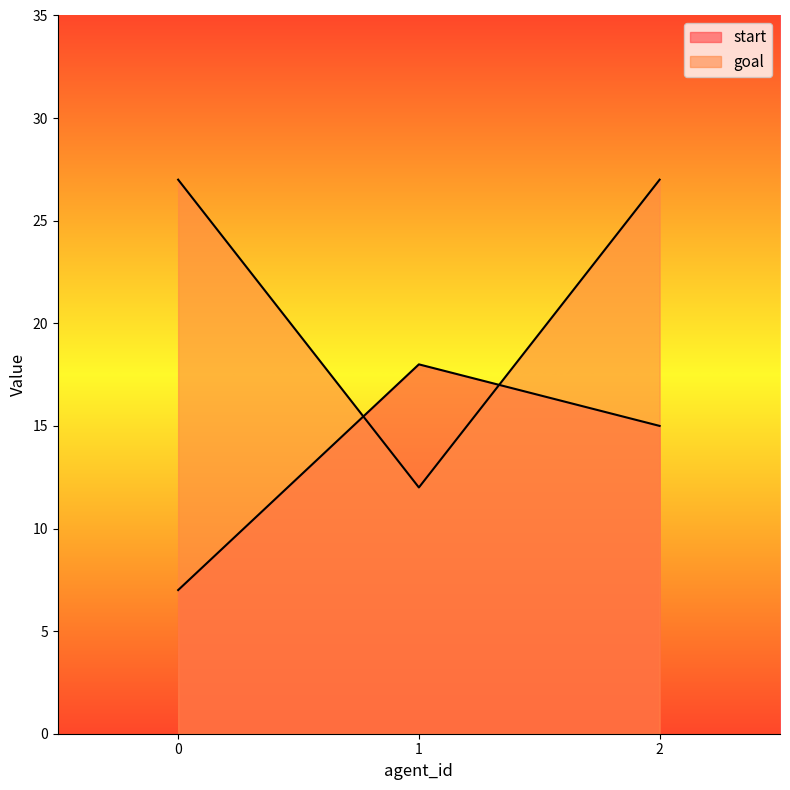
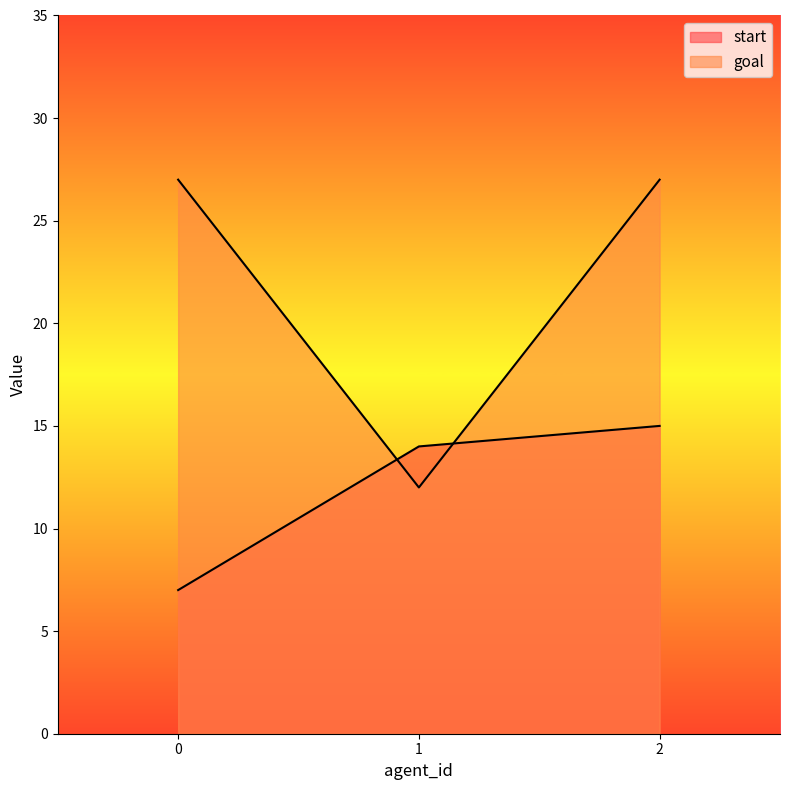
start, 1: 18 -> 14
